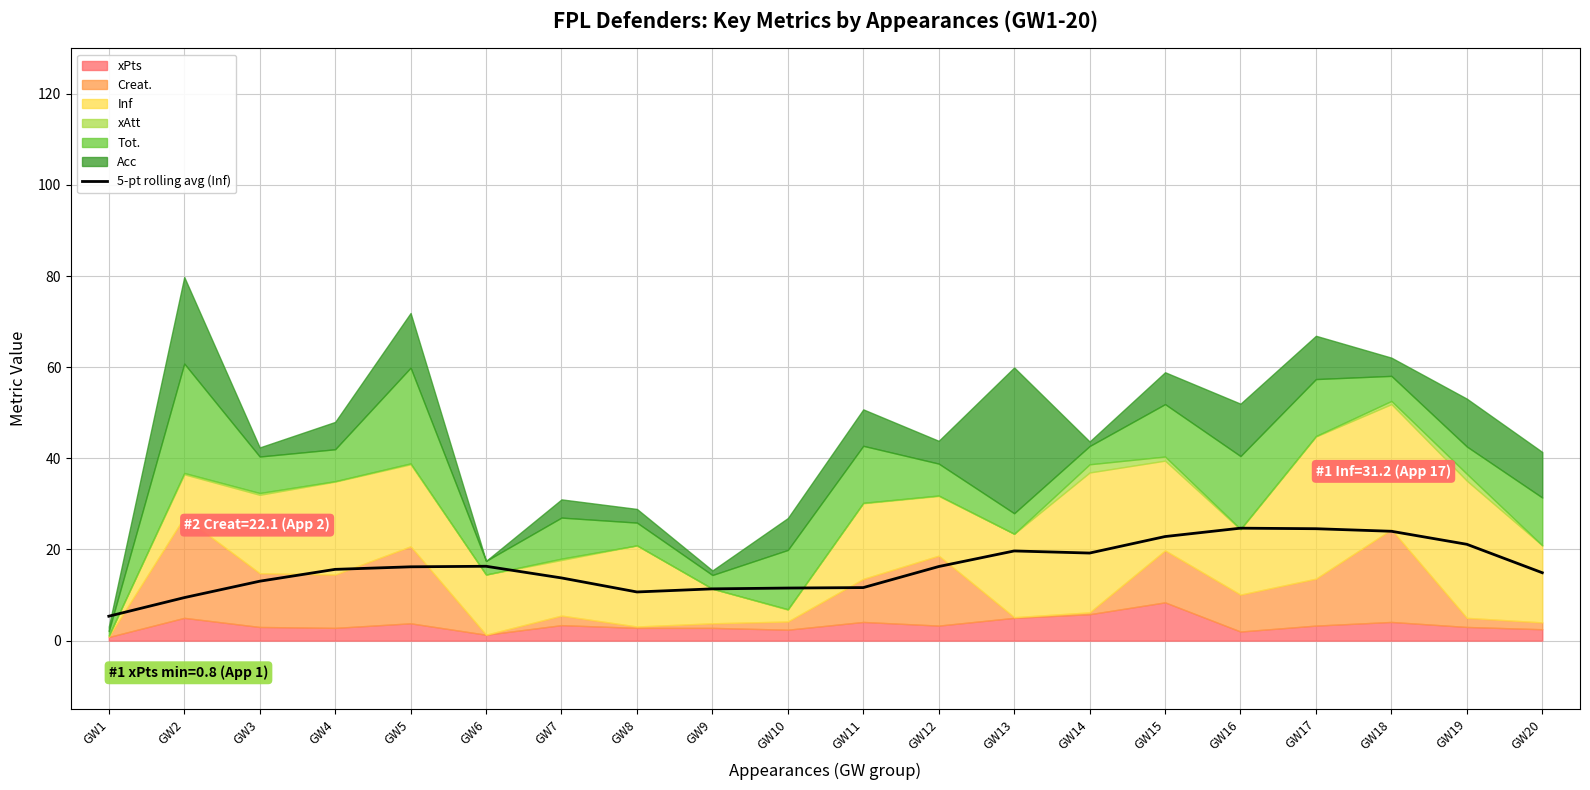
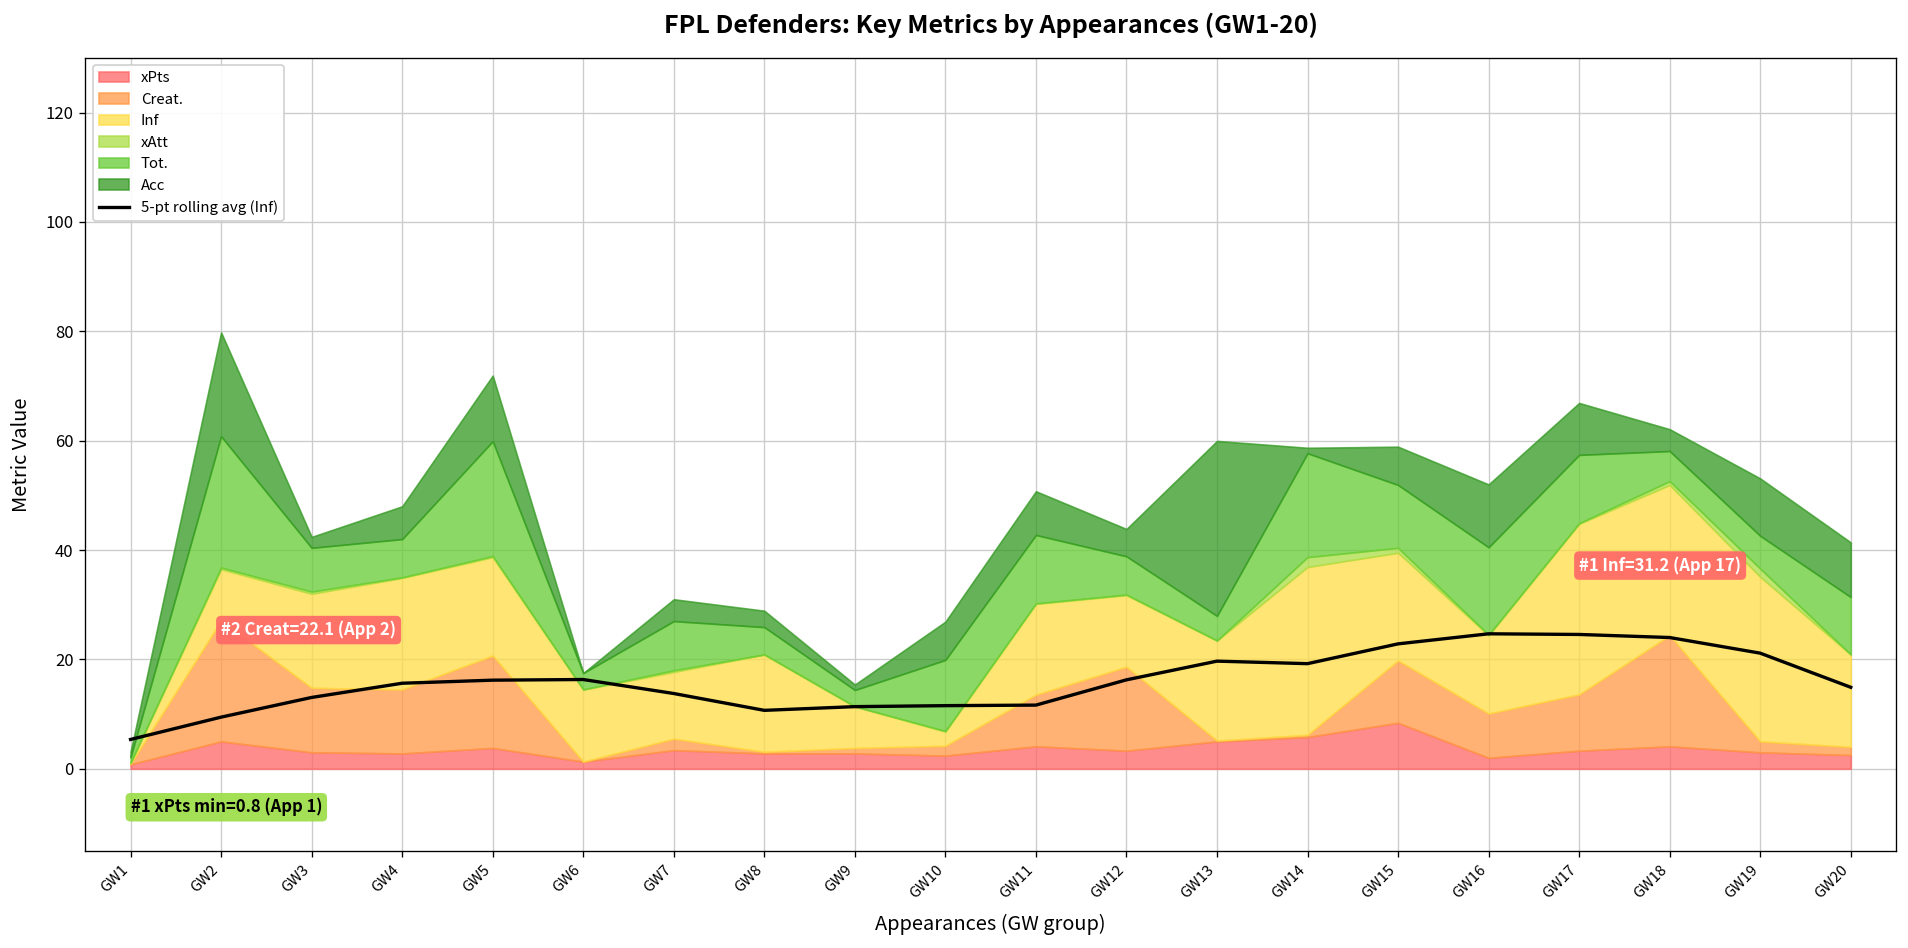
Tot., GW14: 4 -> 19
